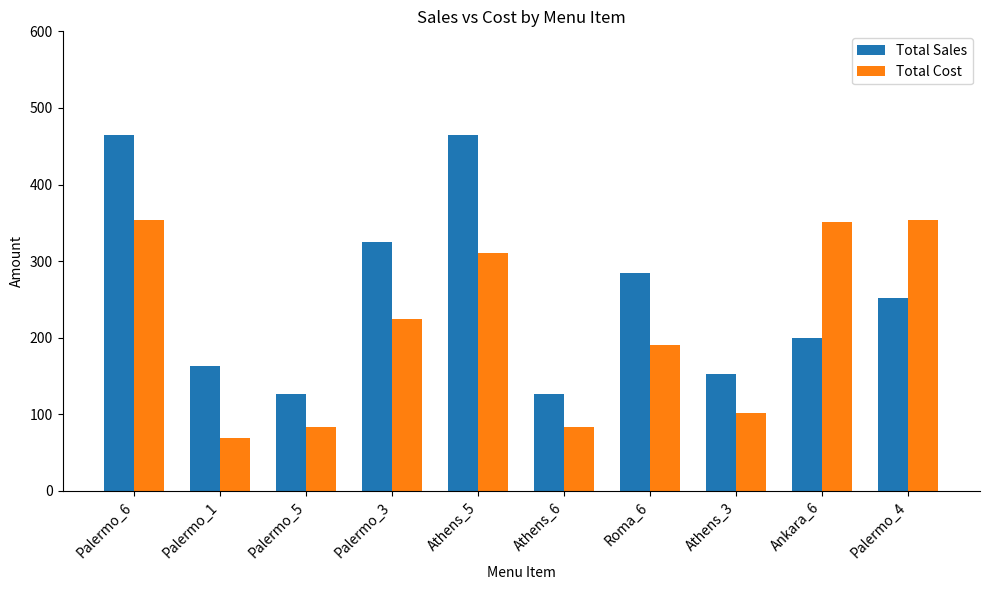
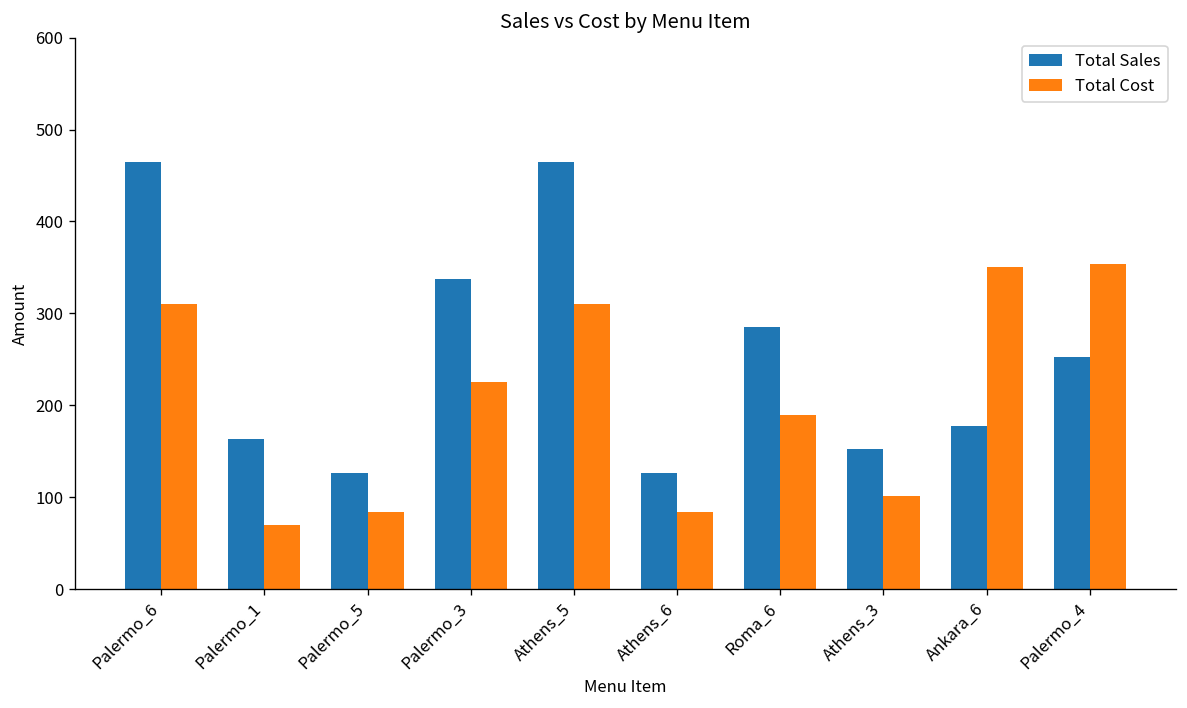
Total Cost, Palermo_6: 350 -> 310
Total Sales, Palermo_3: 330 -> 340
Total Sales, Ankara_6: 200 -> 180
